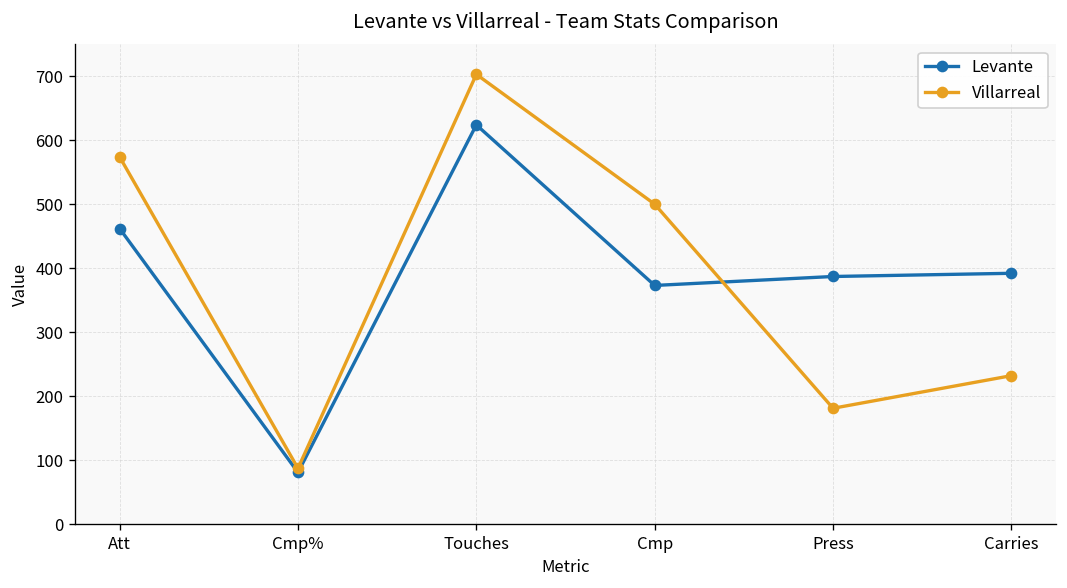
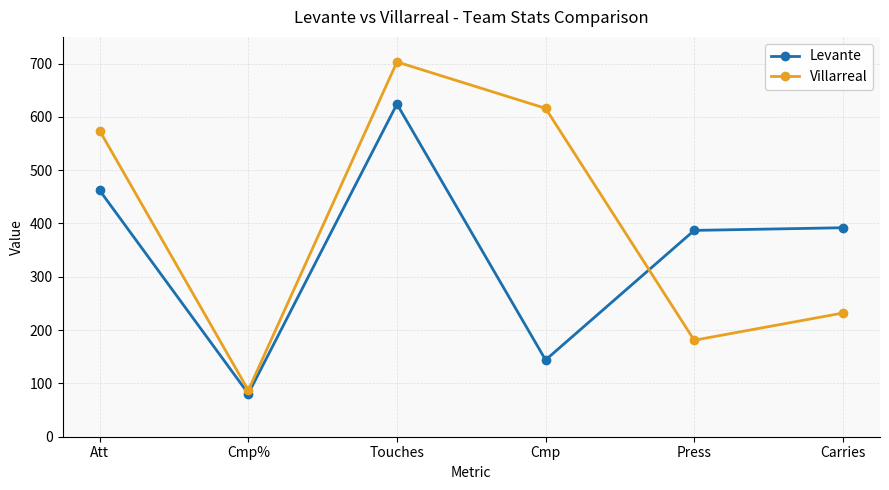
Levante, Cmp: 370 -> 140
Villarreal, Cmp: 500 -> 620
